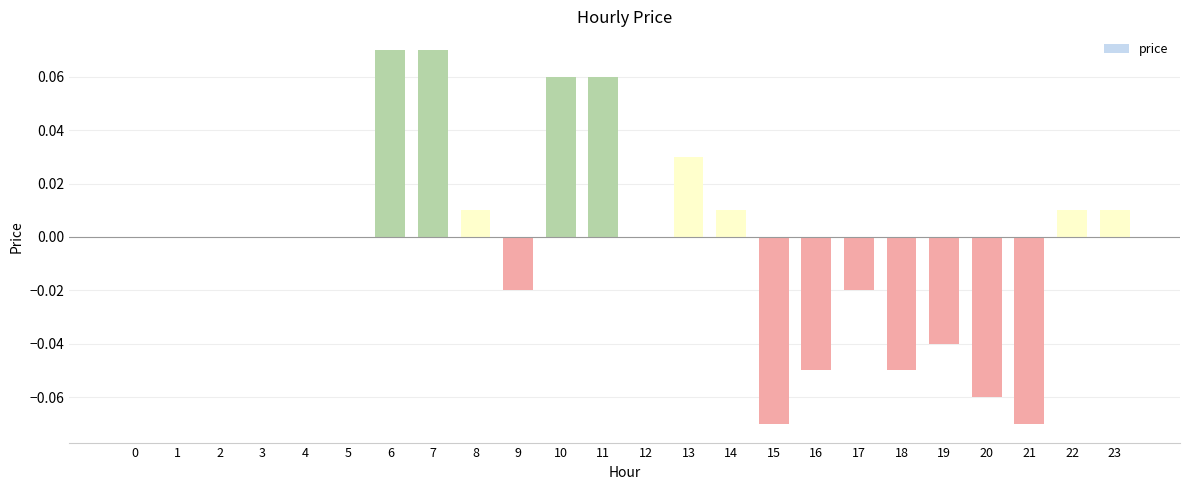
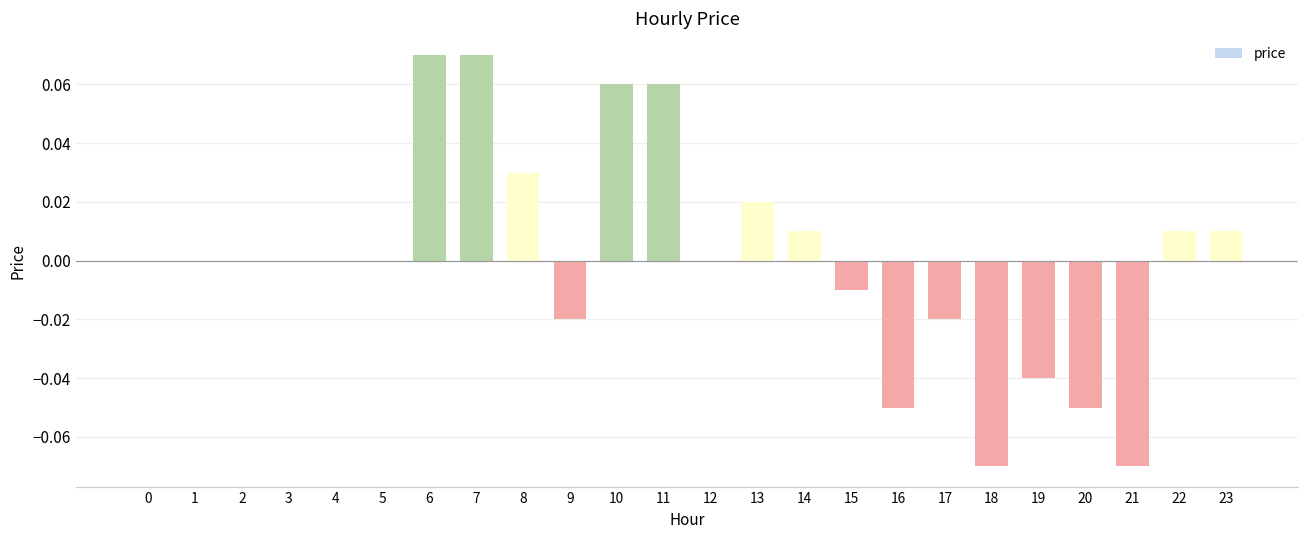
8: 0.01 -> 0.03
13: 0.03 -> 0.02
15: -0.07 -> -0.01
18: -0.05 -> -0.07
20: -0.06 -> -0.05
